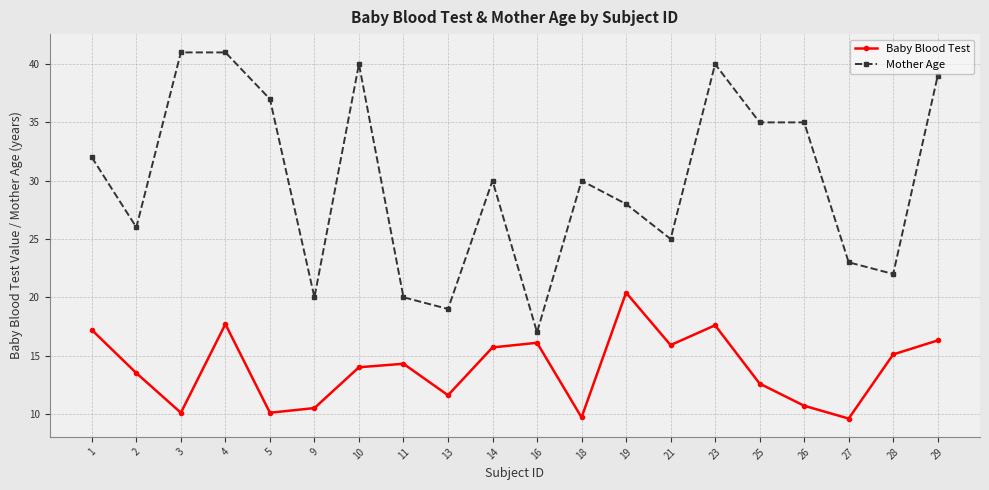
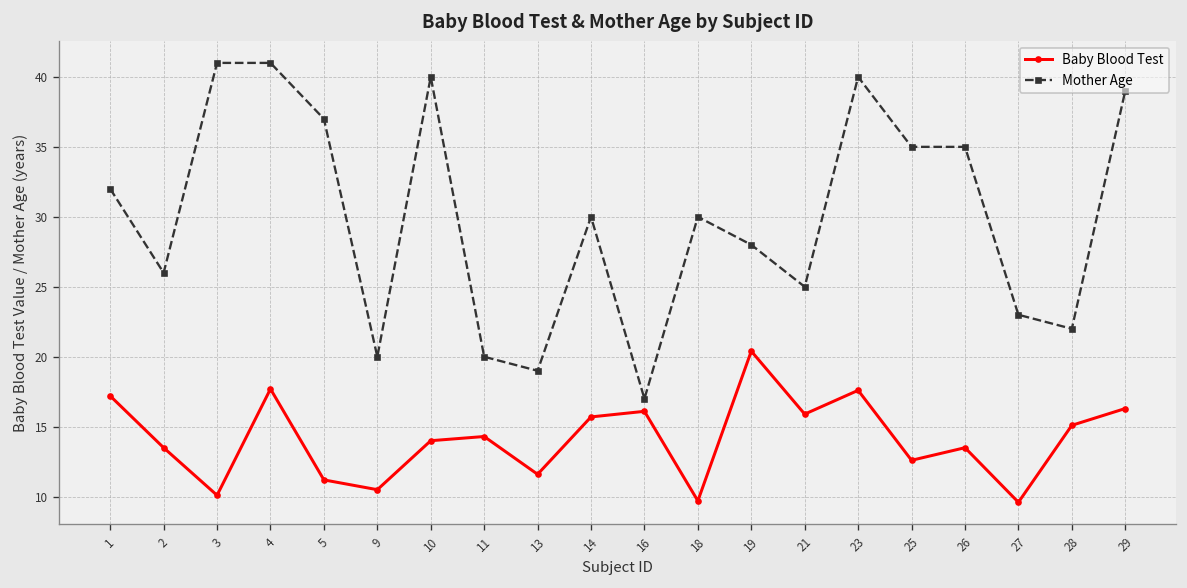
Baby Blood Test, 5: 10.1 -> 11.2
Baby Blood Test, 26: 10.7 -> 13.5
